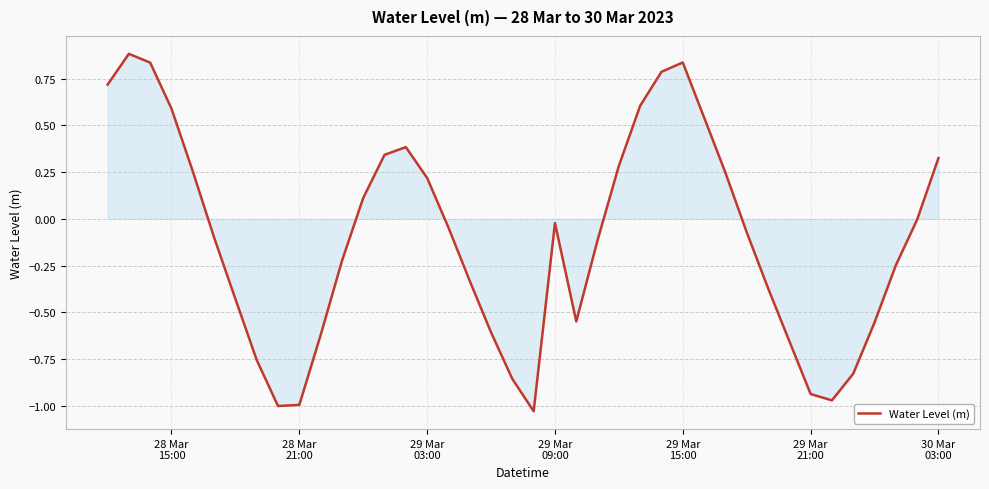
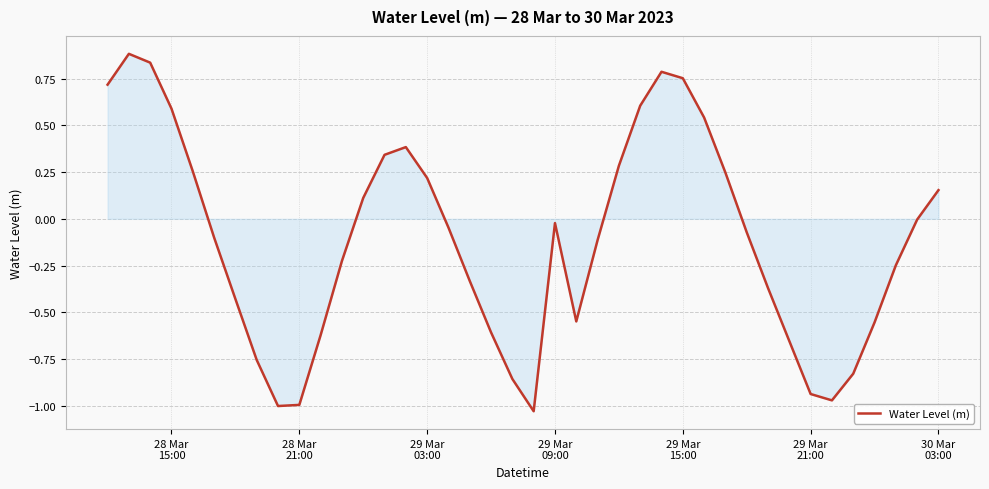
Water Level (m), 29 Mar 15:00: 0.84 -> 0.75
Water Level (m), 30 Mar 03:00: 0.33 -> 0.15
